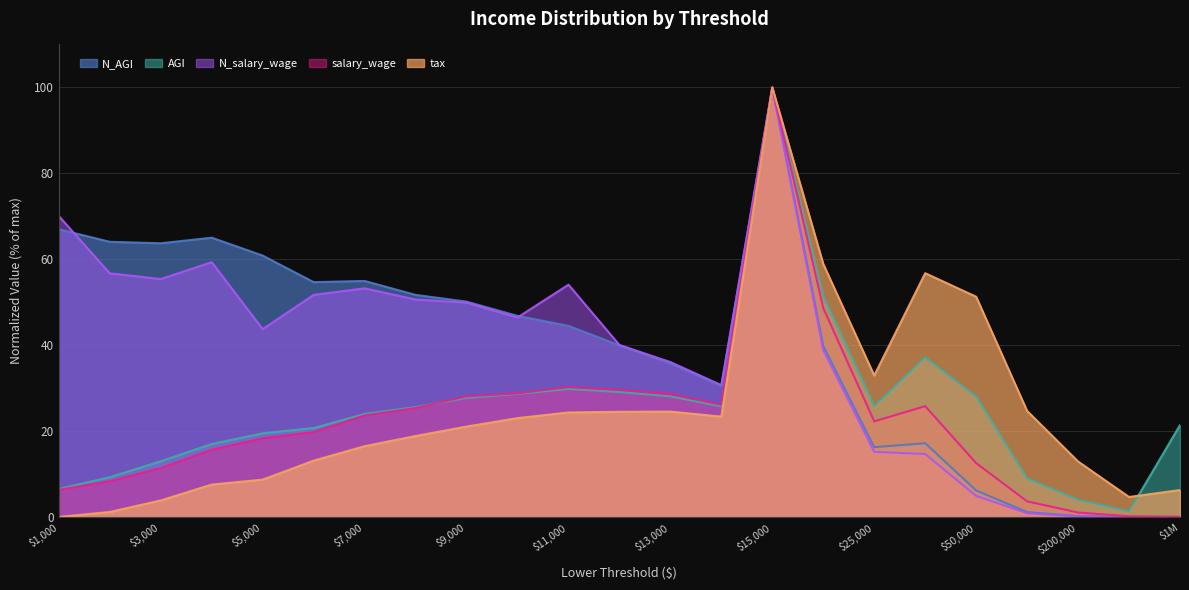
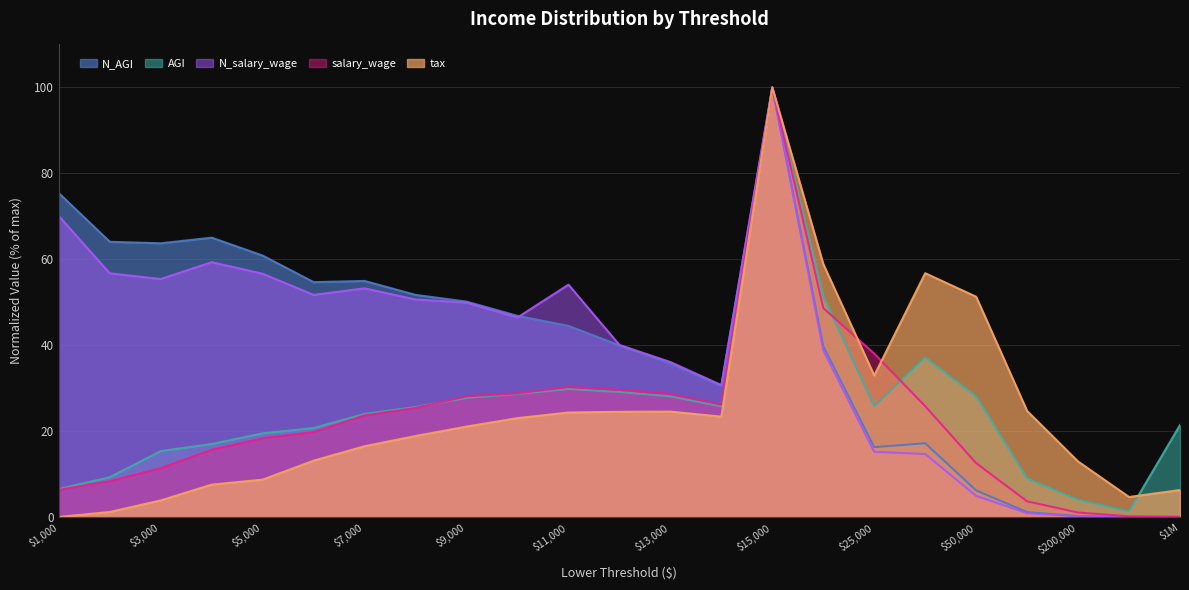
N_AGI, $1,000: 67 -> 75
AGI, $3,000: 13 -> 15
N_salary_wage, $5,000: 44 -> 57
salary_wage, $25,000: 22 -> 38
